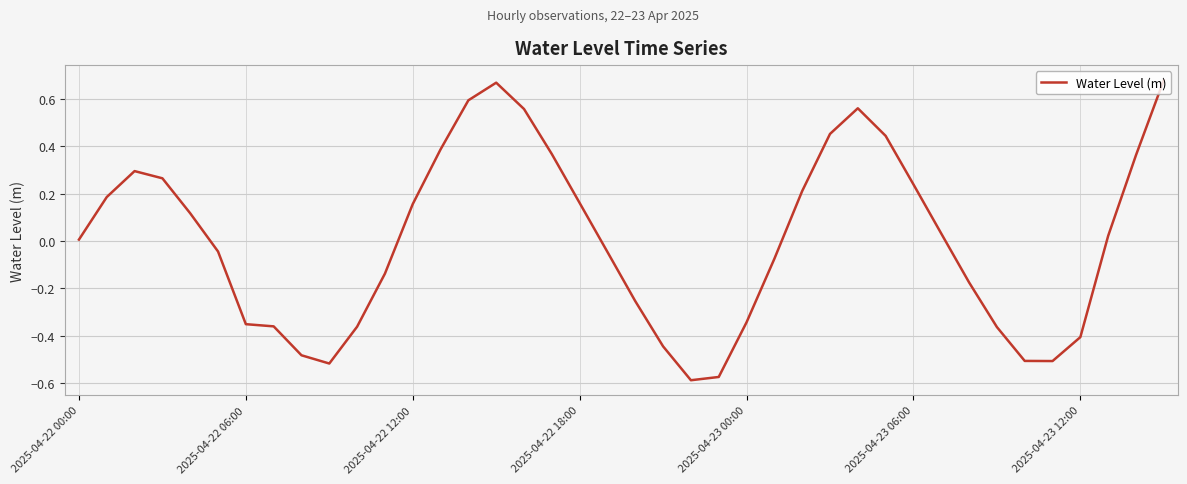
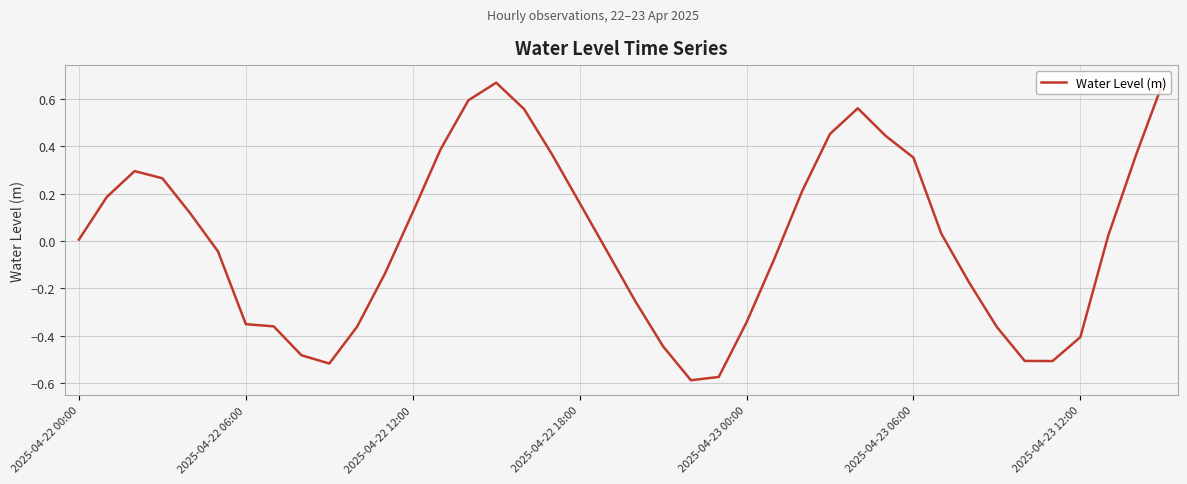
2025-04-22 12:00: 0.16 -> 0.12
2025-04-23 06:00: 0.24 -> 0.35
